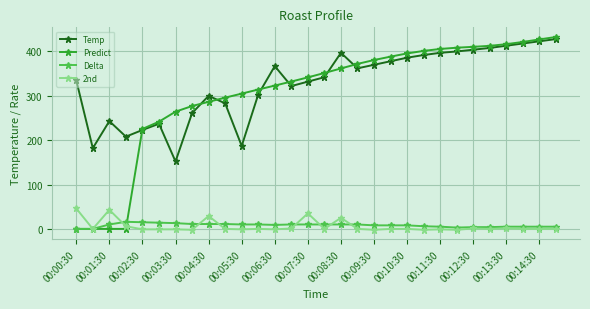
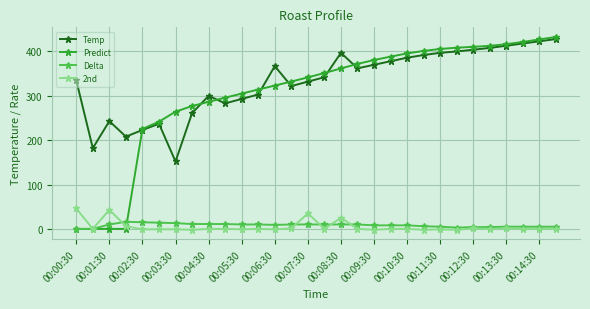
2nd, 00:04:30: 30 -> 0
Temp, 00:05:30: 190 -> 290
